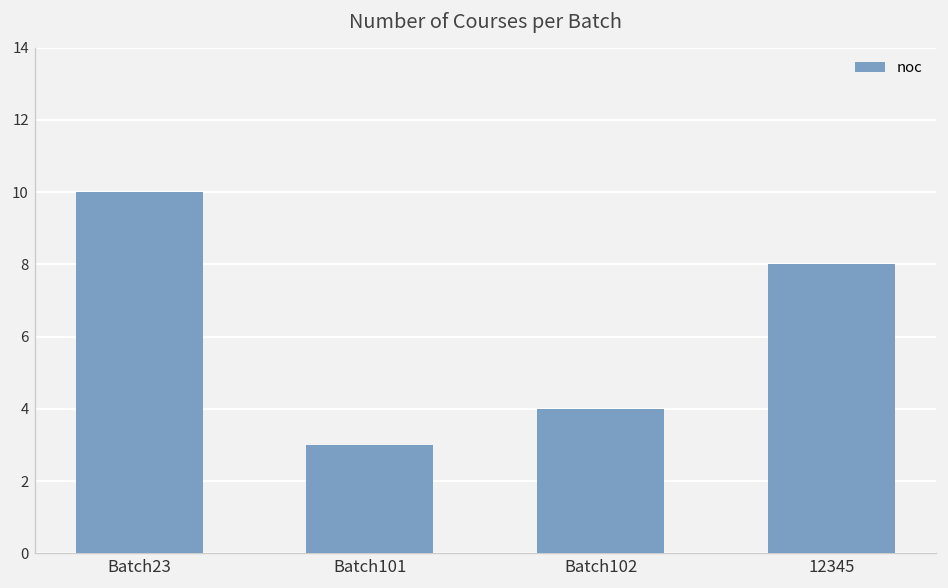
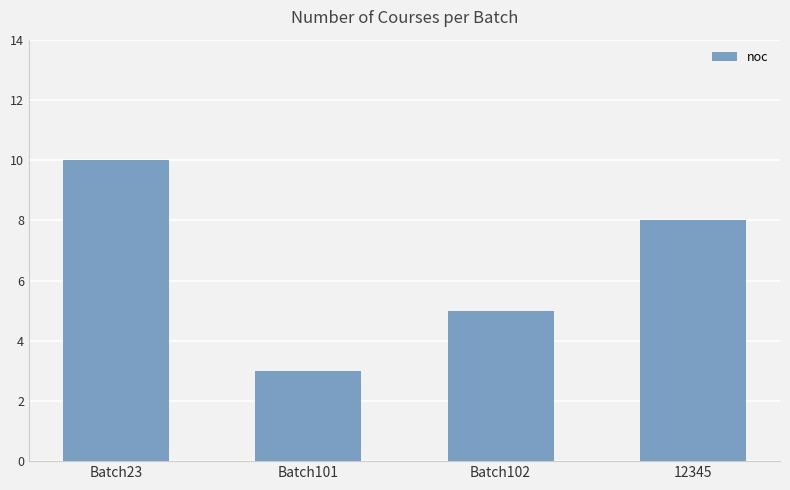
Batch102: 4 -> 5
